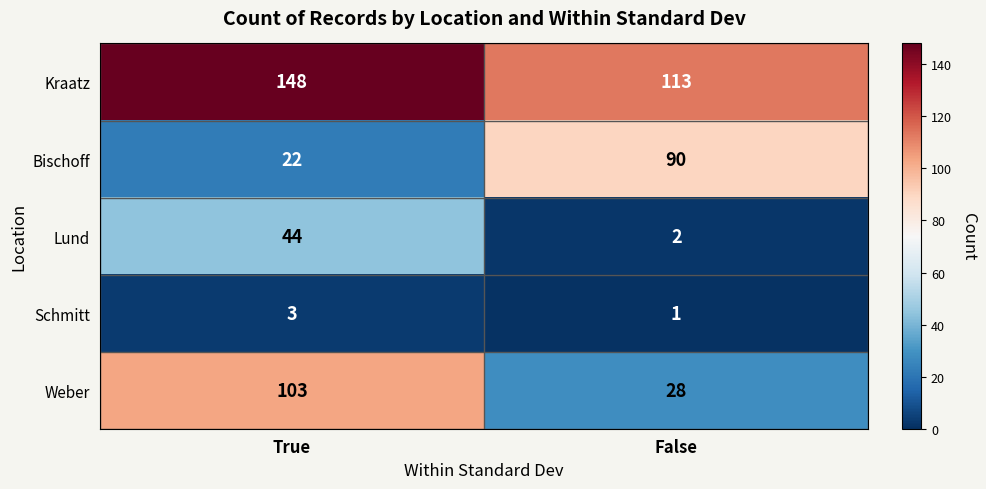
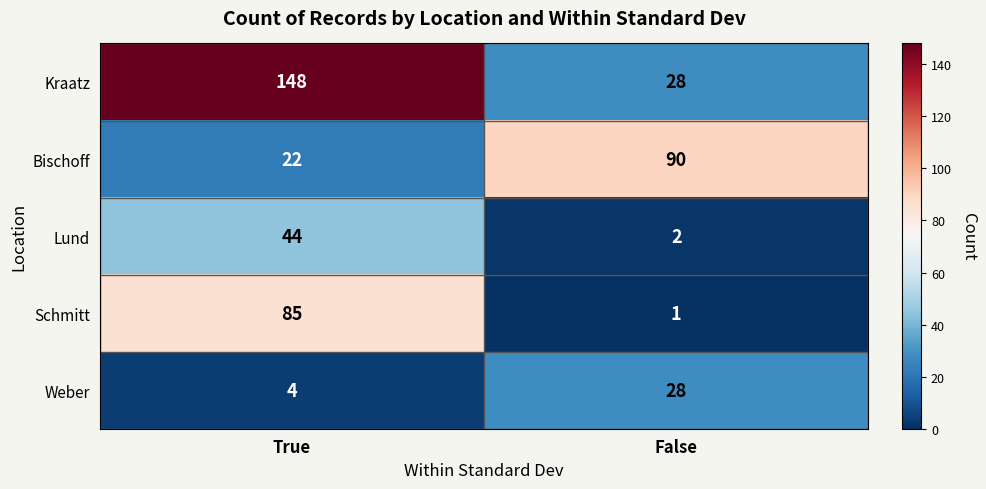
Kraatz, False: 113 -> 28
Schmitt, True: 3 -> 85
Weber, True: 103 -> 4
